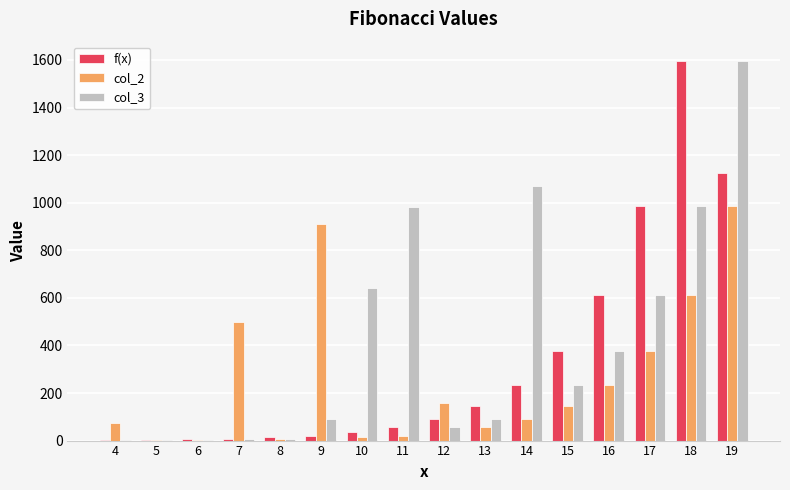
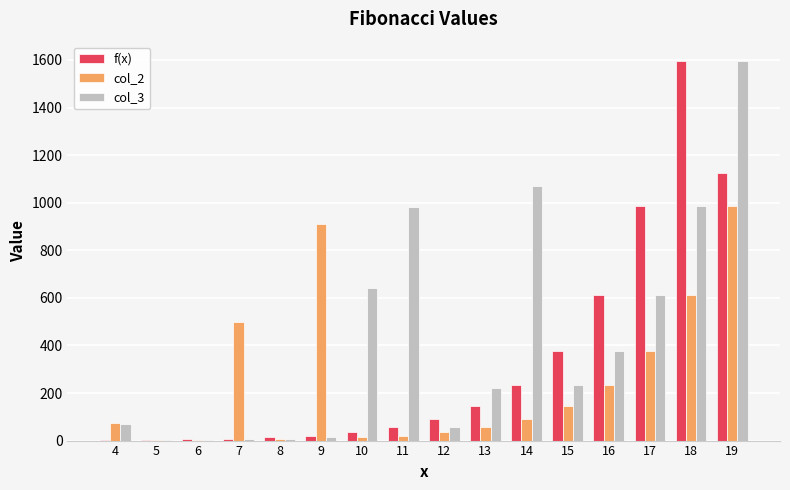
col_3, 4: 0 -> 70
col_3, 9: 90 -> 10
col_2, 12: 160 -> 30
col_3, 13: 90 -> 220
